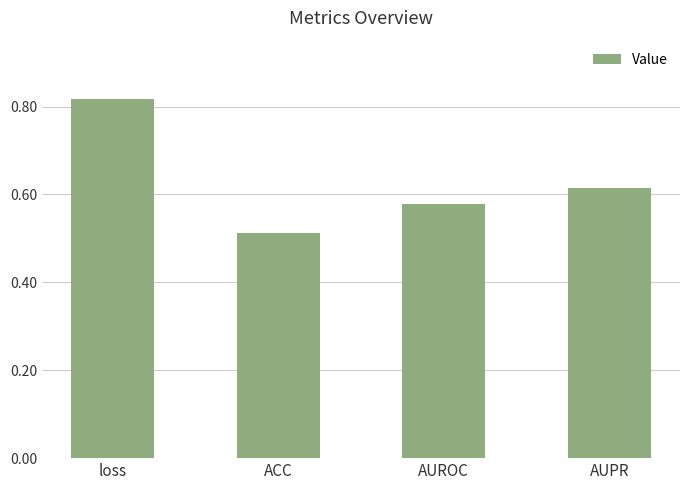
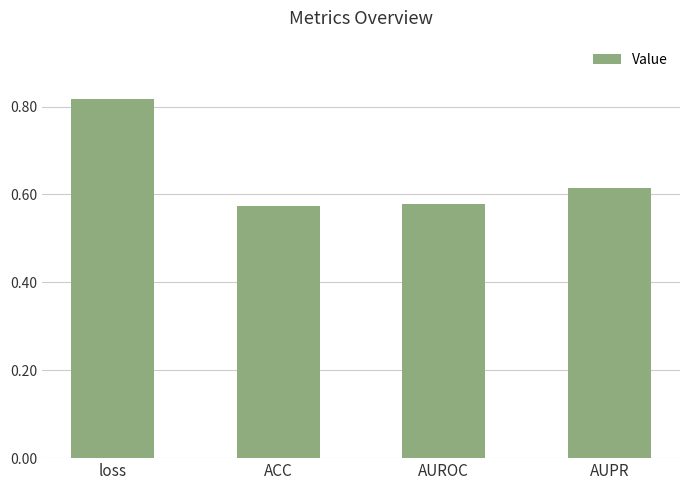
ACC: 0.51 -> 0.57
